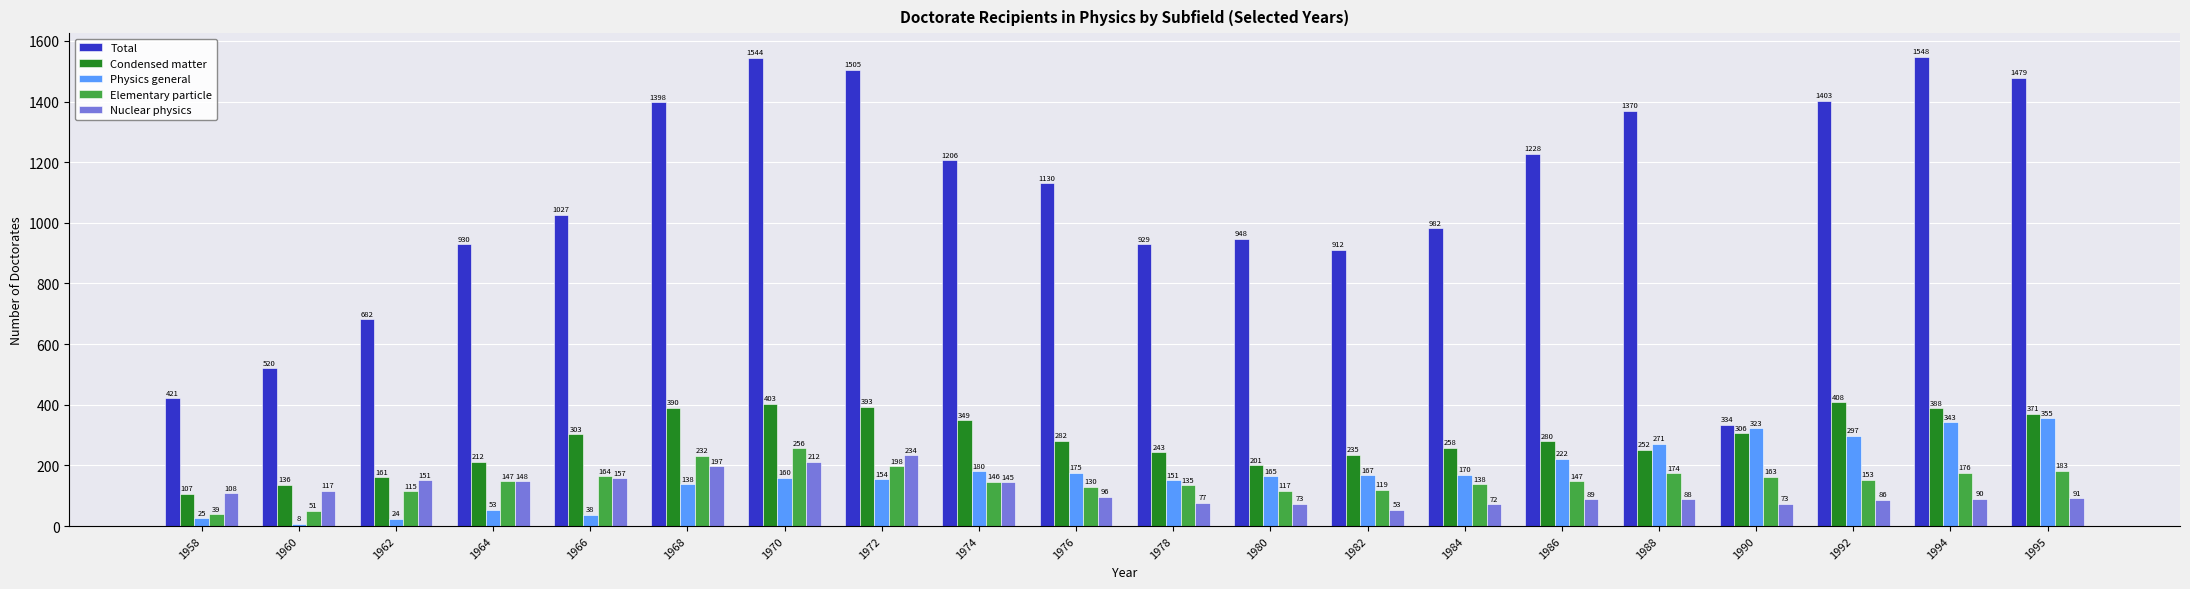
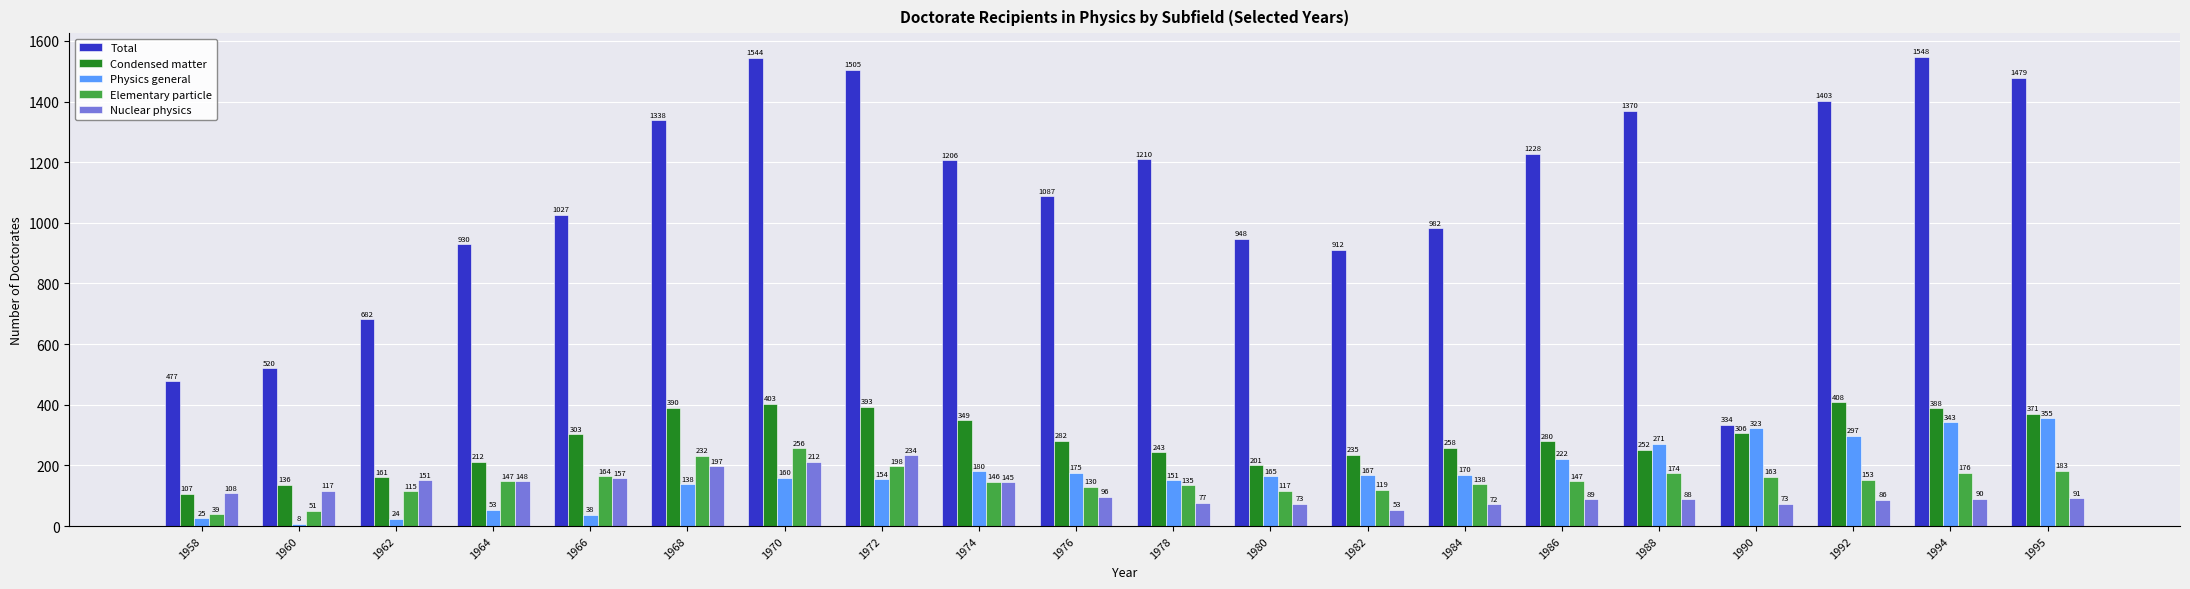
Total, 1958: 421 -> 477
Total, 1968: 1398 -> 1338
Total, 1976: 1130 -> 1087
Total, 1978: 929 -> 1210
